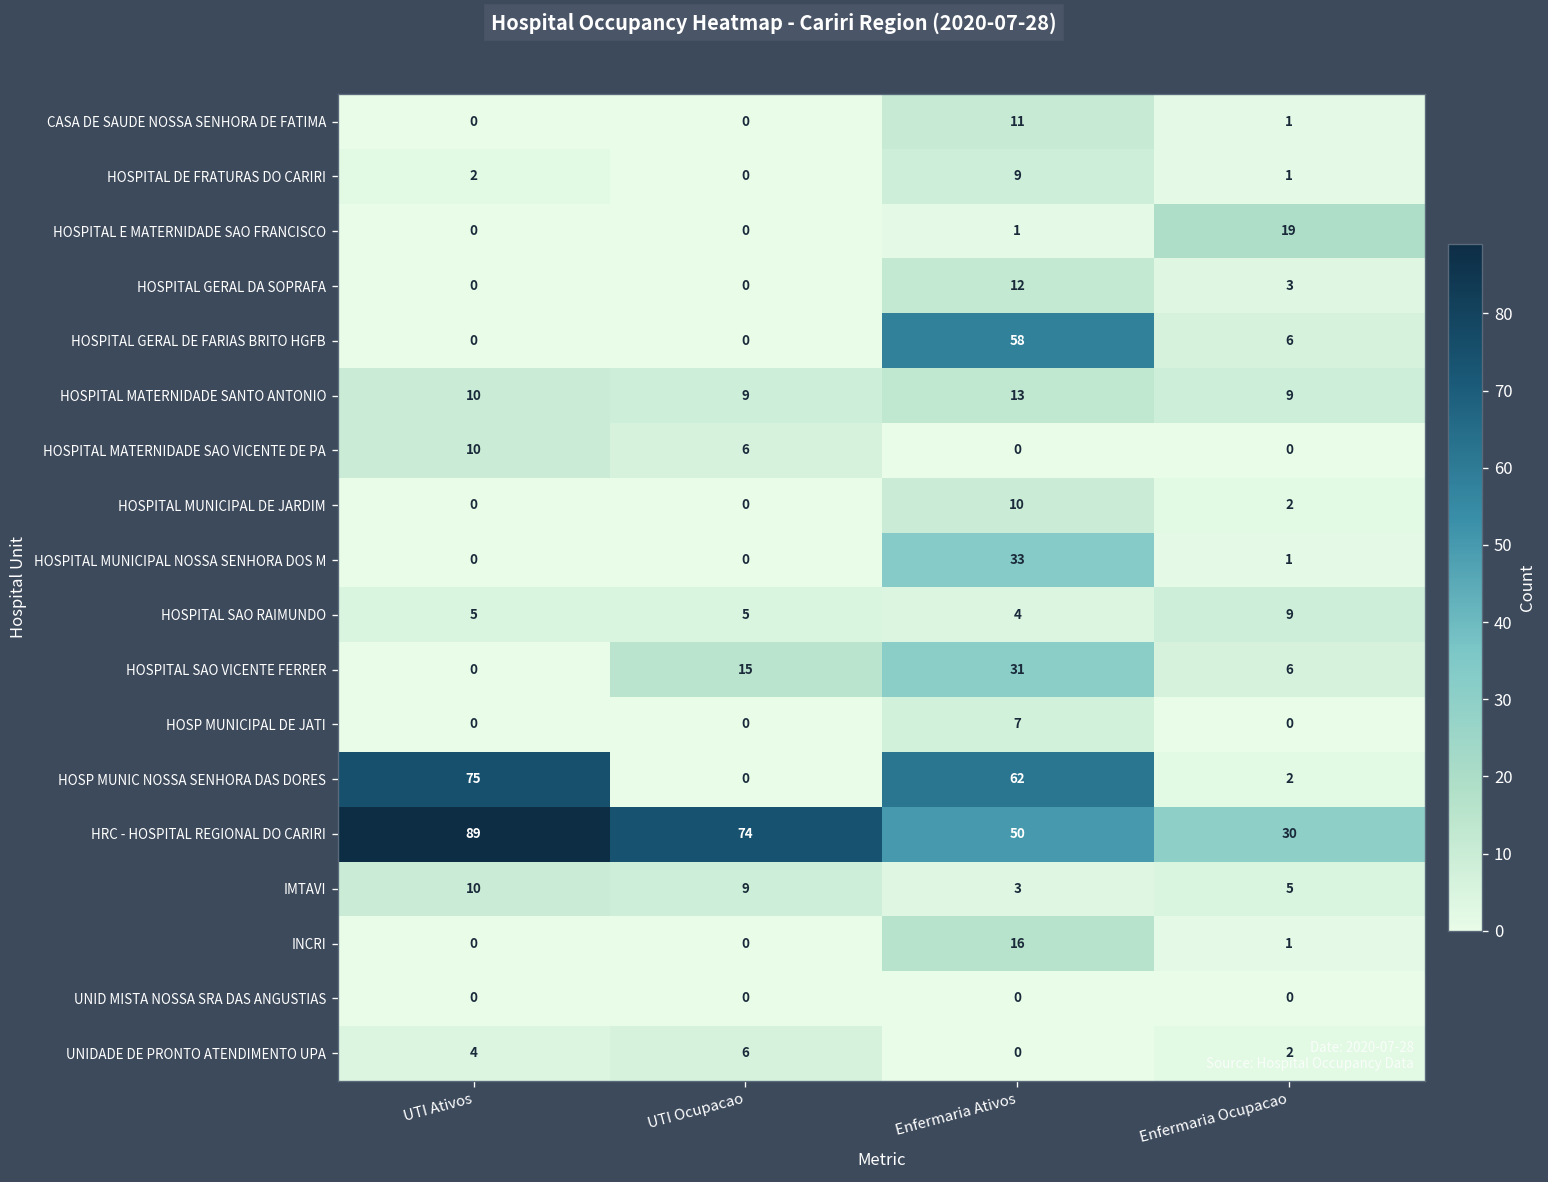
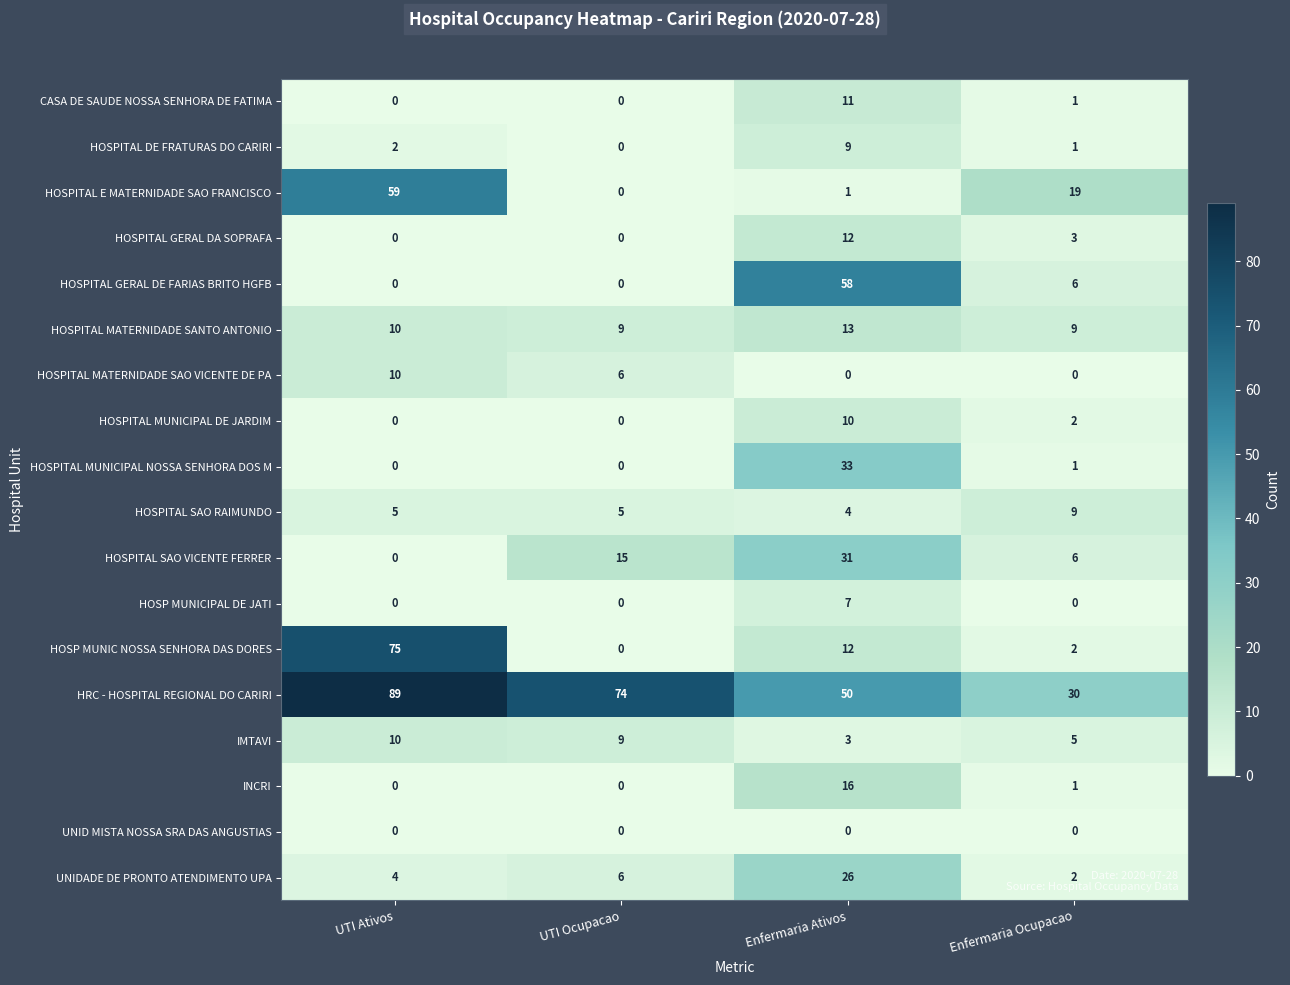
HOSPITAL E MATERNIDADE SAO FRANCISCO, UTI Ativos: 0 -> 59
HOSP MUNIC NOSSA SENHORA DAS DORES, Enfermaria Ativos: 62 -> 12
UNIDADE DE PRONTO ATENDIMENTO UPA, Enfermaria Ativos: 0 -> 26
